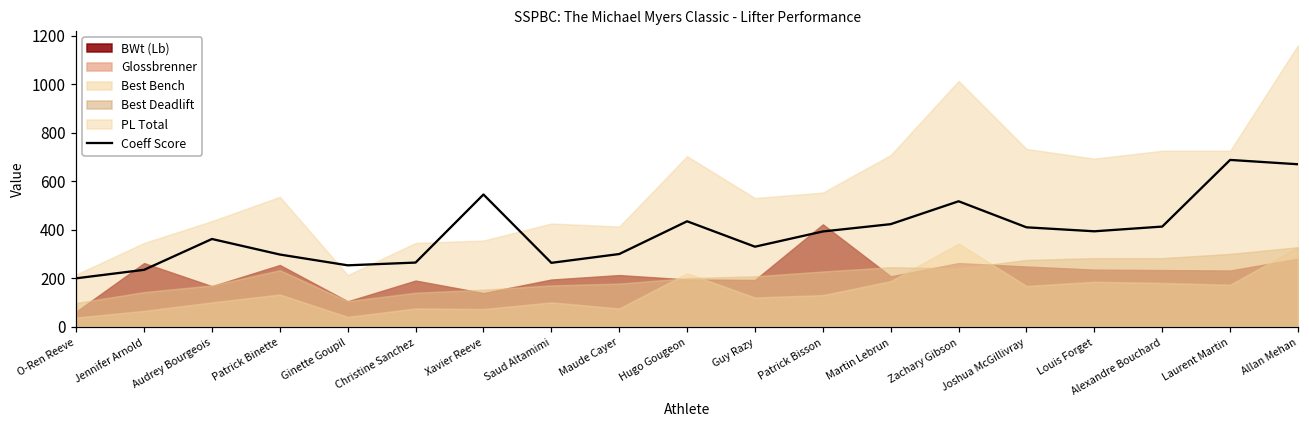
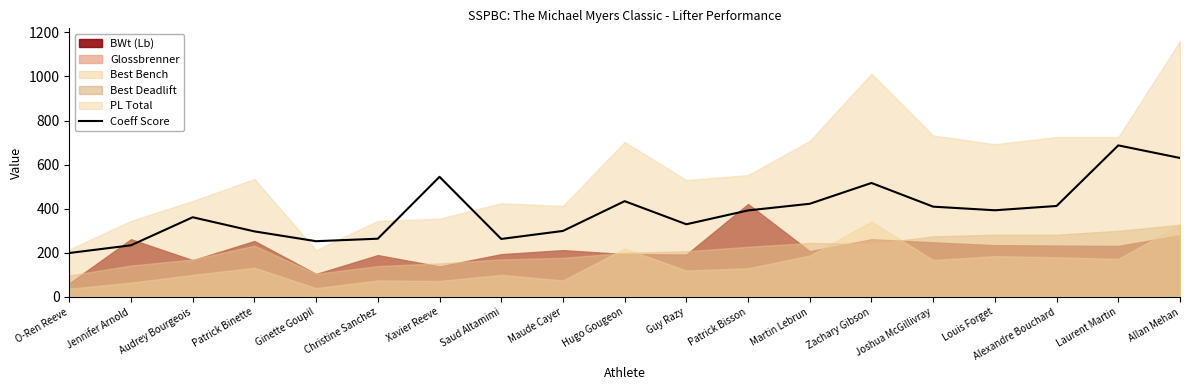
Coeff Score, Allan Mehan: 670 -> 630
